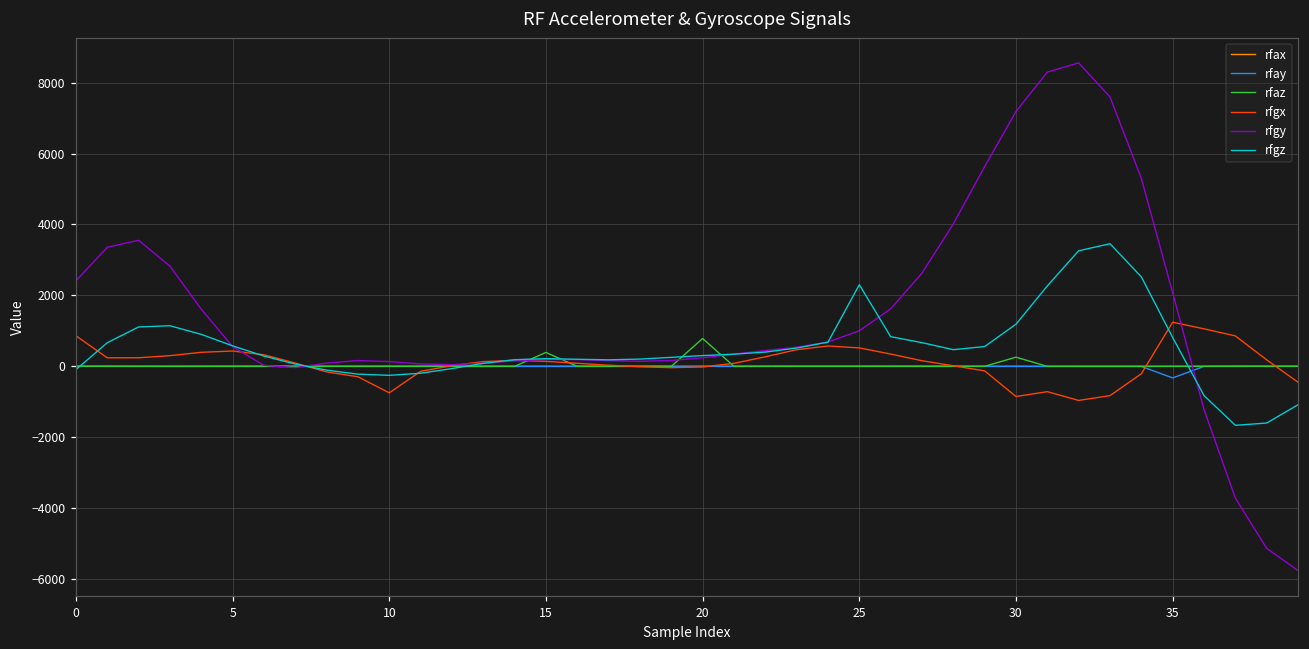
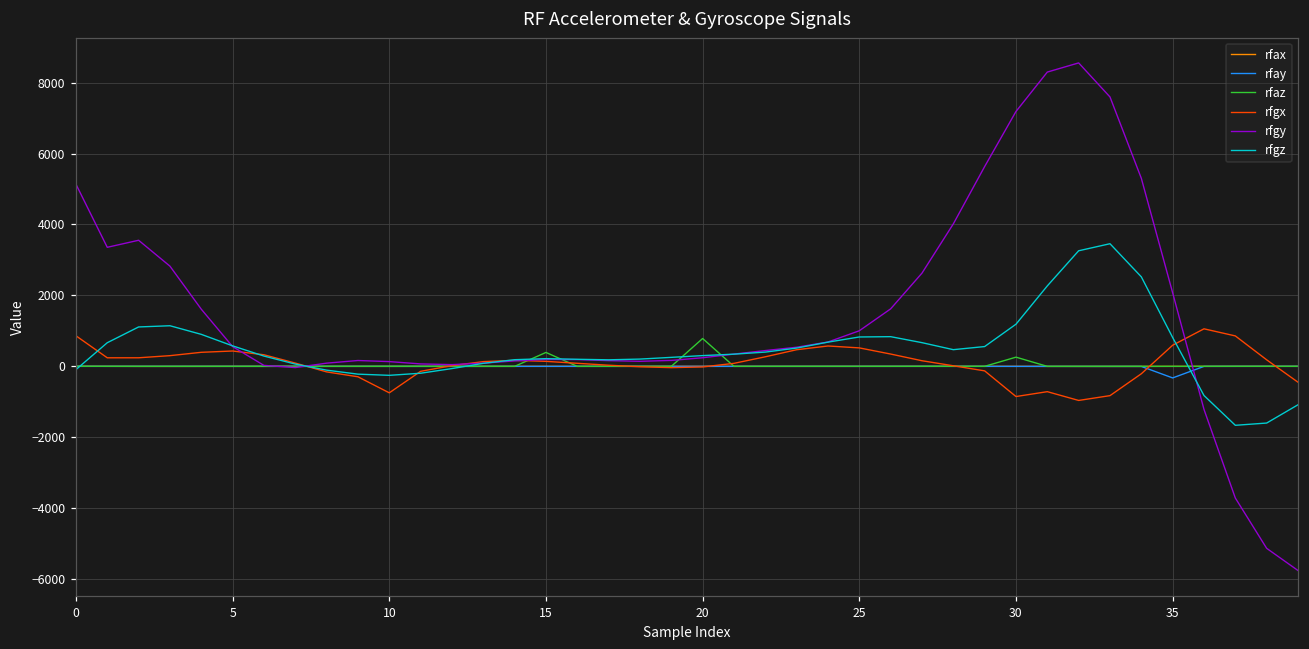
rfgy, 0: 2400 -> 5100
rfgz, 25: 2300 -> 800
rfgx, 35: 1200 -> 600
